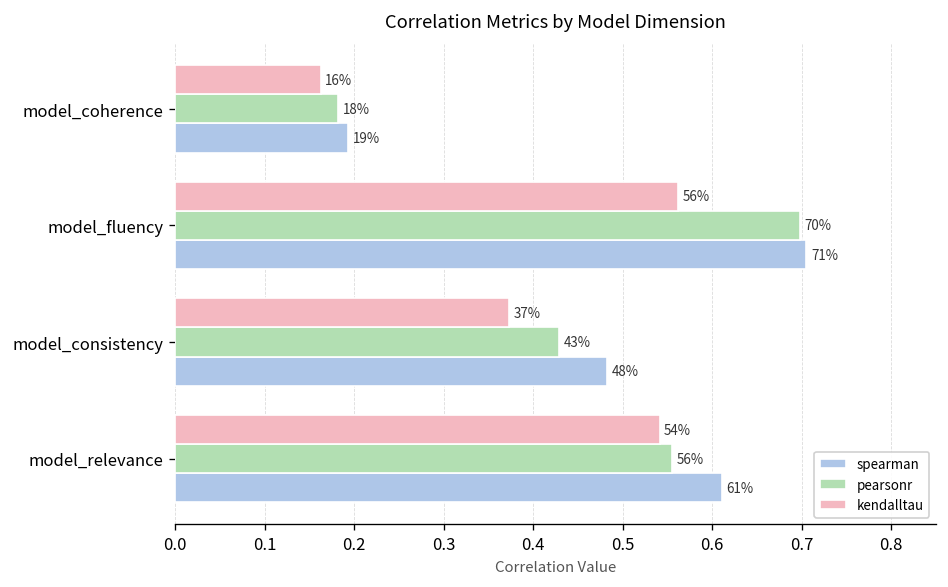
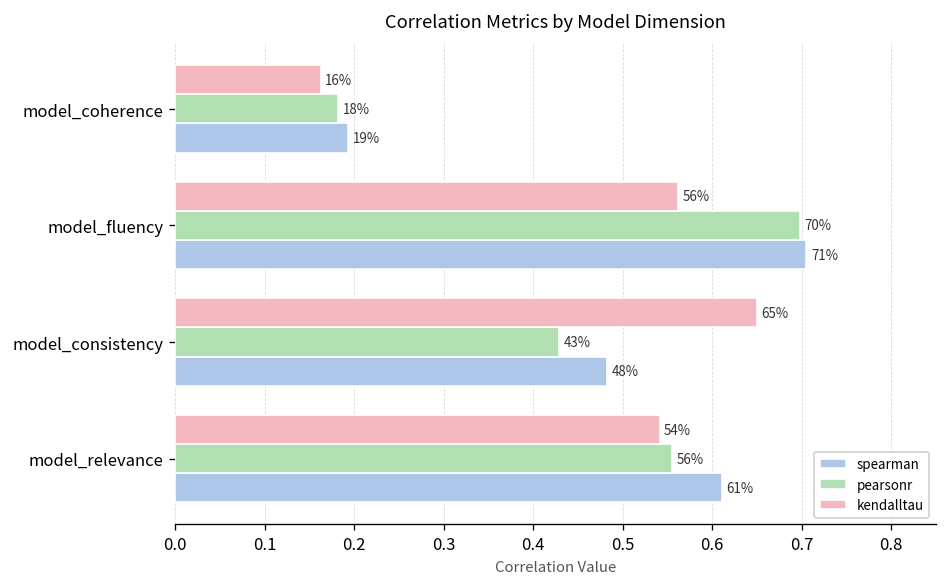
kendalltau, model_consistency: 37% -> 65%
